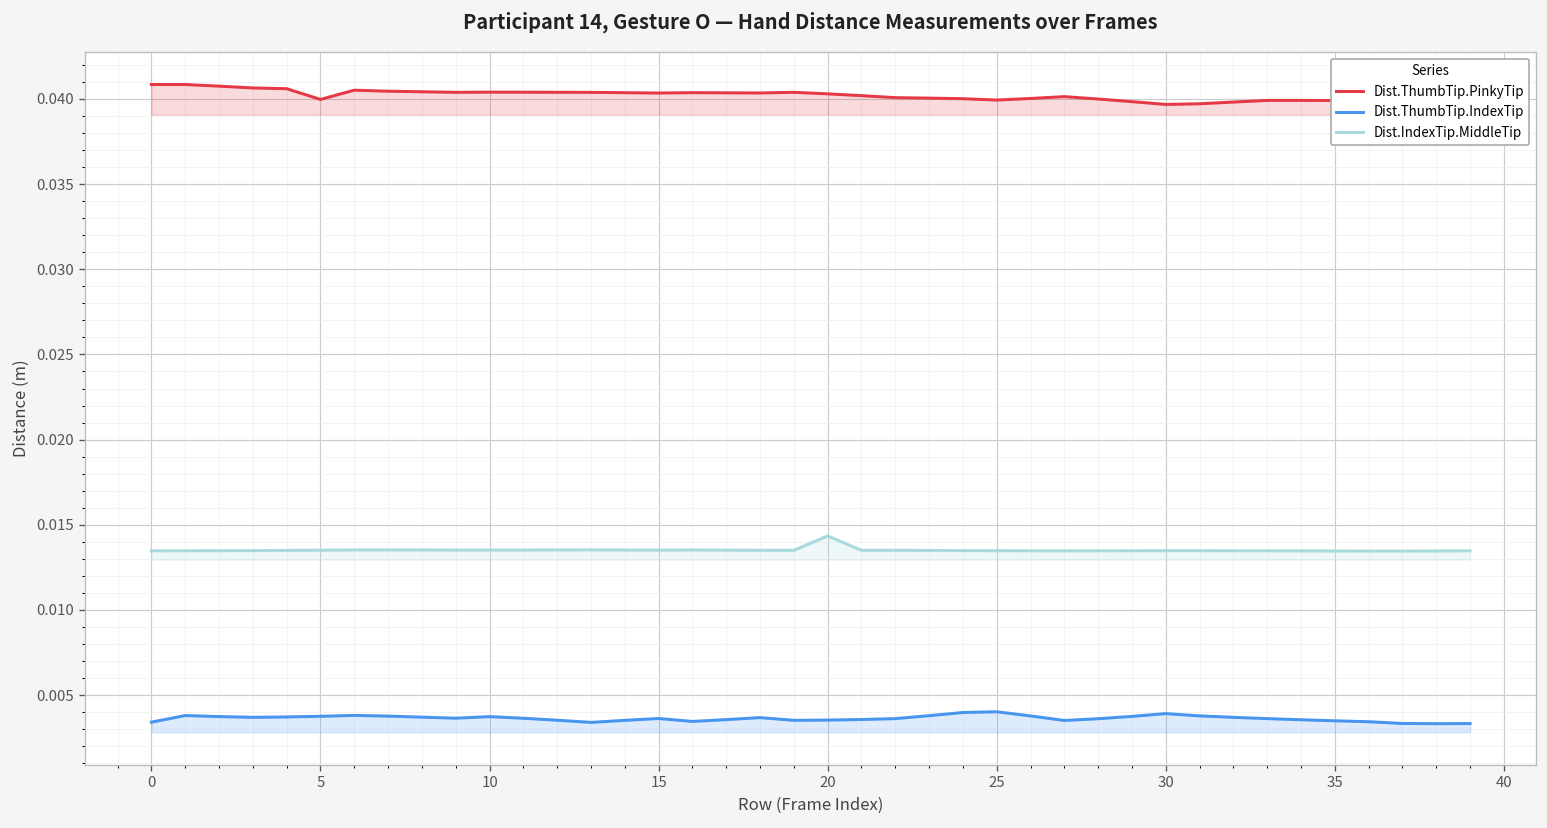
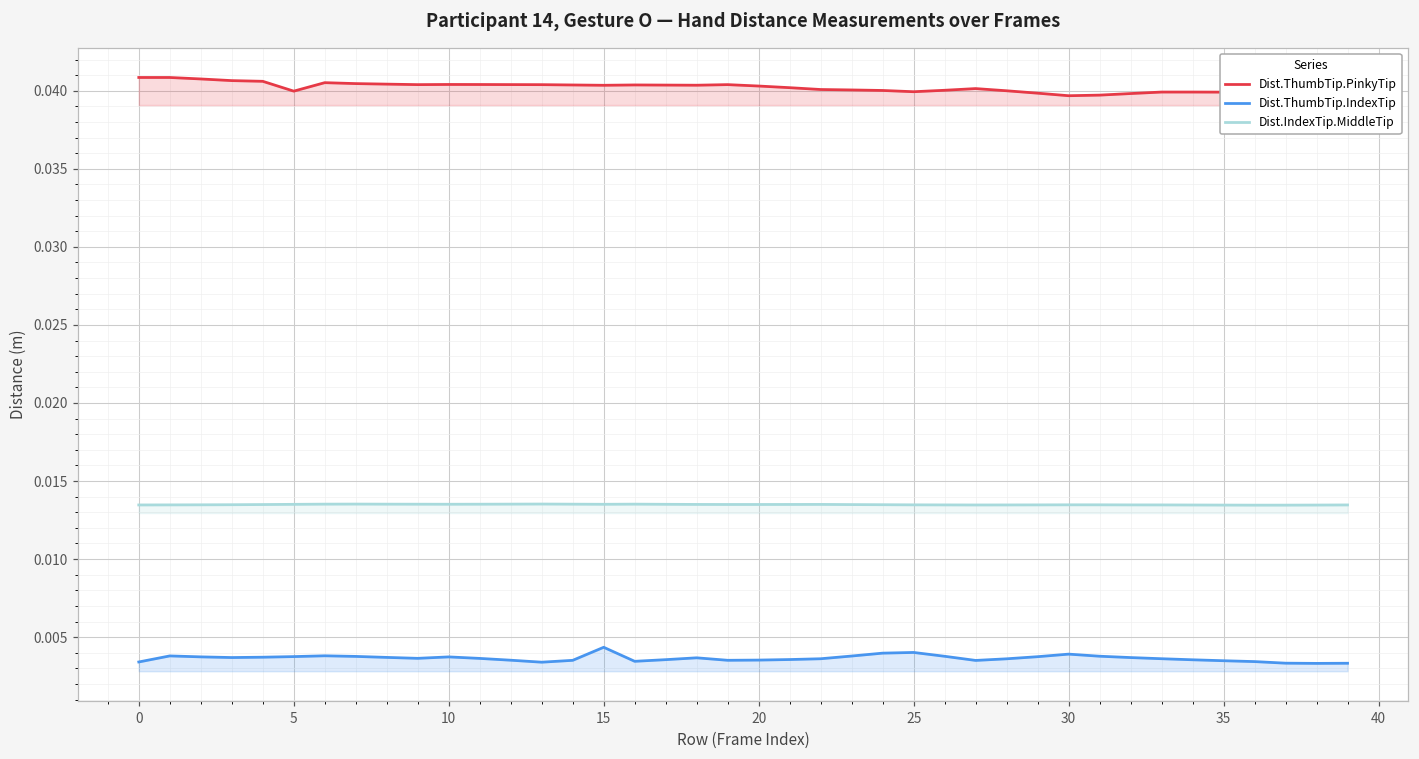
Dist.ThumbTip.IndexTip, 15: 0.0036 -> 0.0044
Dist.IndexTip.MiddleTip, 20: 0.0143 -> 0.0135
